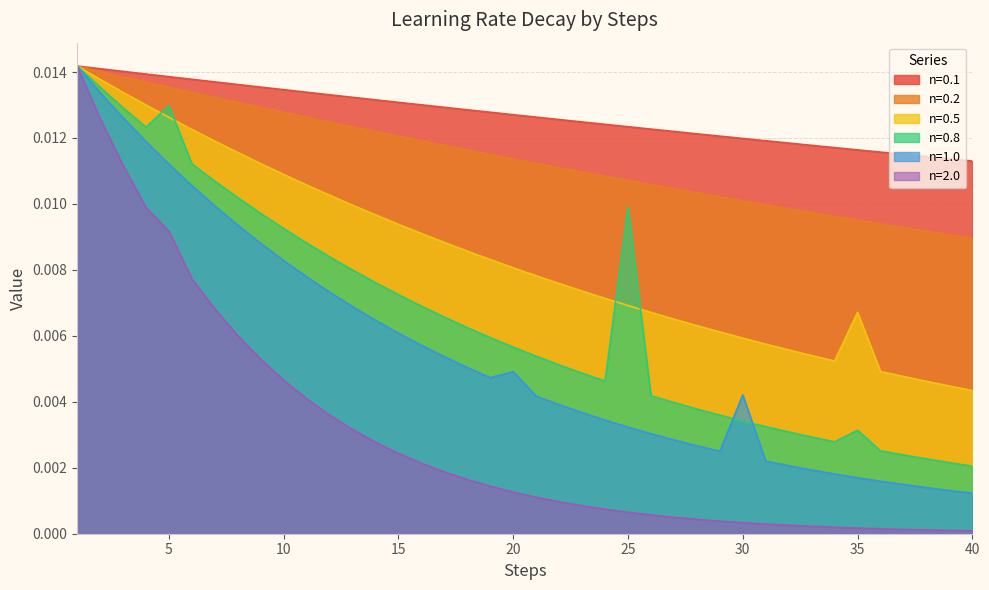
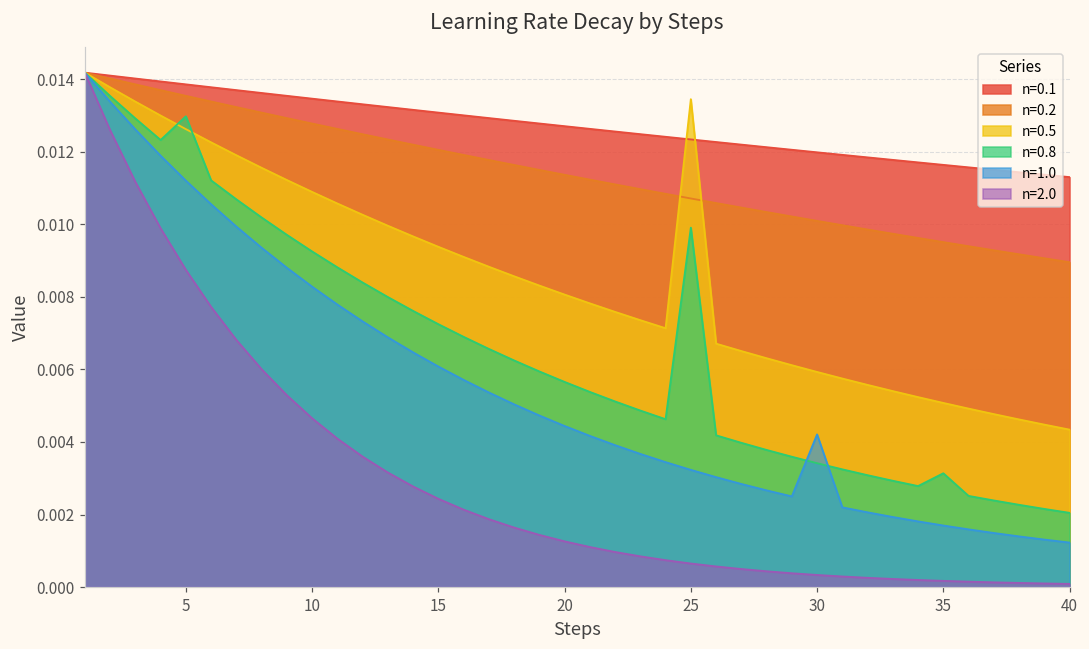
n=2.0, 5: 0.0092 -> 0.0087
n=1.0, 20: 0.0049 -> 0.0044
n=0.5, 25: 0.0069 -> 0.0135
n=0.5, 35: 0.0067 -> 0.0051
